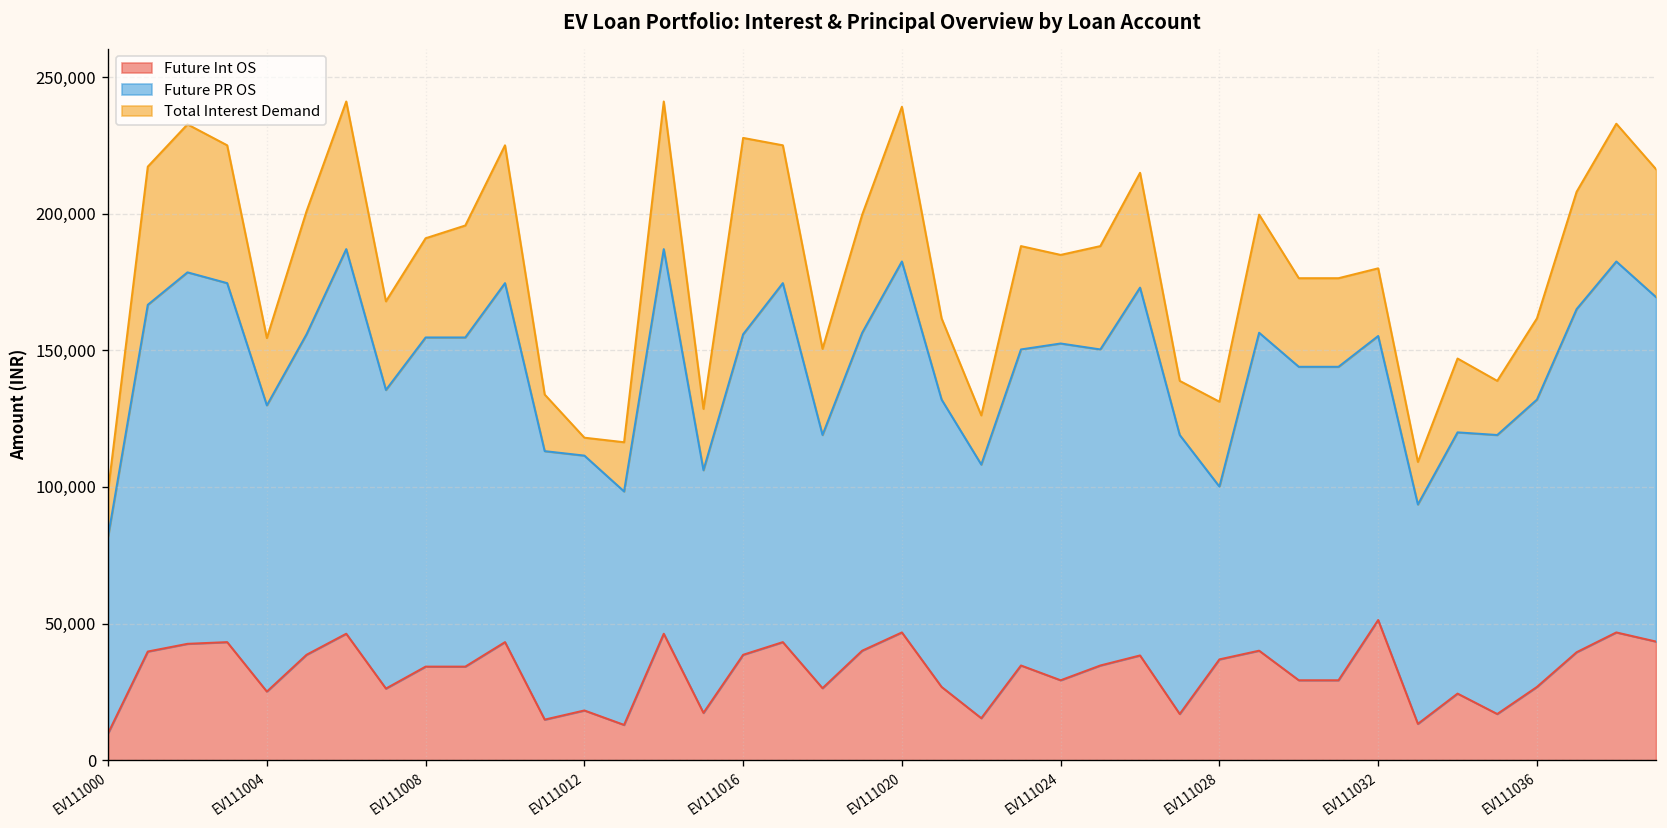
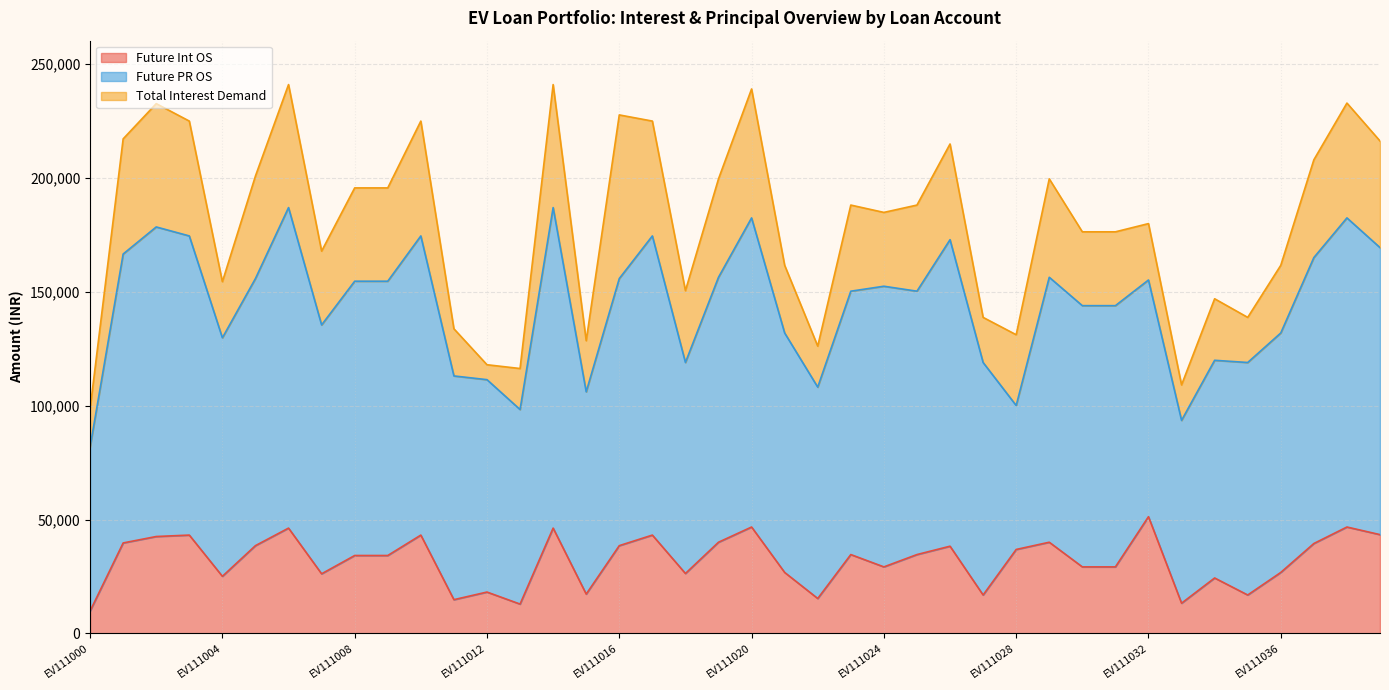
Total Interest Demand, EV111008: 36,000 -> 41,000
